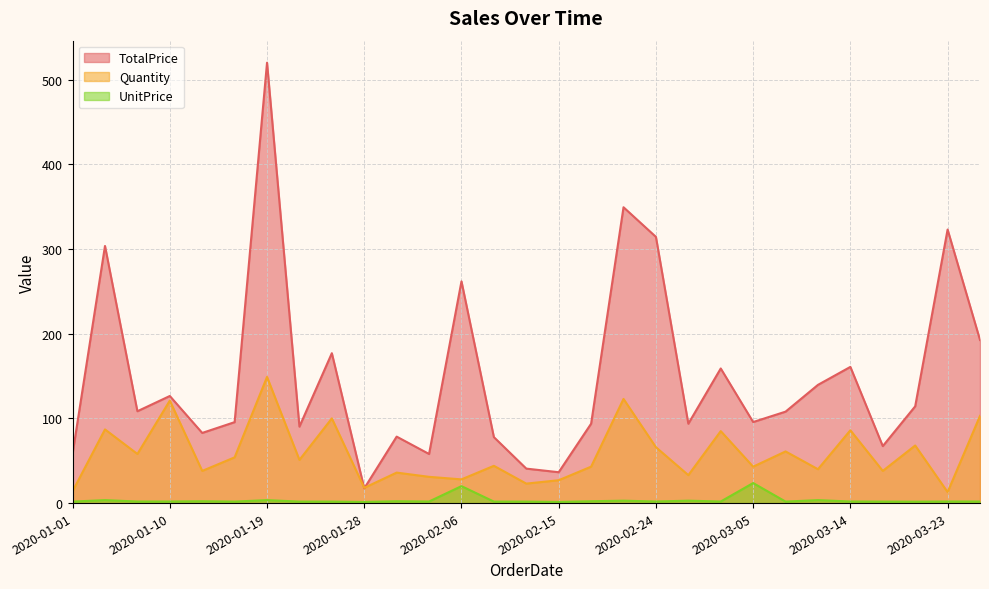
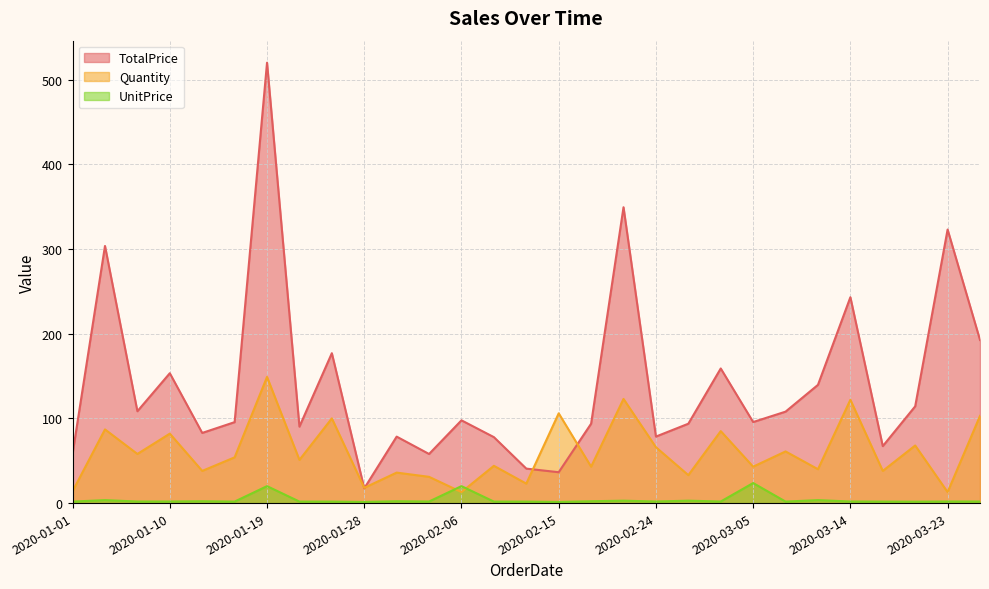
TotalPrice, 2020-01-10: 130 -> 150
Quantity, 2020-01-10: 120 -> 80
UnitPrice, 2020-01-19: 0 -> 20
TotalPrice, 2020-02-06: 260 -> 100
Quantity, 2020-02-06: 30 -> 10
Quantity, 2020-02-15: 30 -> 110
TotalPrice, 2020-02-24: 310 -> 80
TotalPrice, 2020-03-14: 160 -> 240
Quantity, 2020-03-14: 90 -> 120
